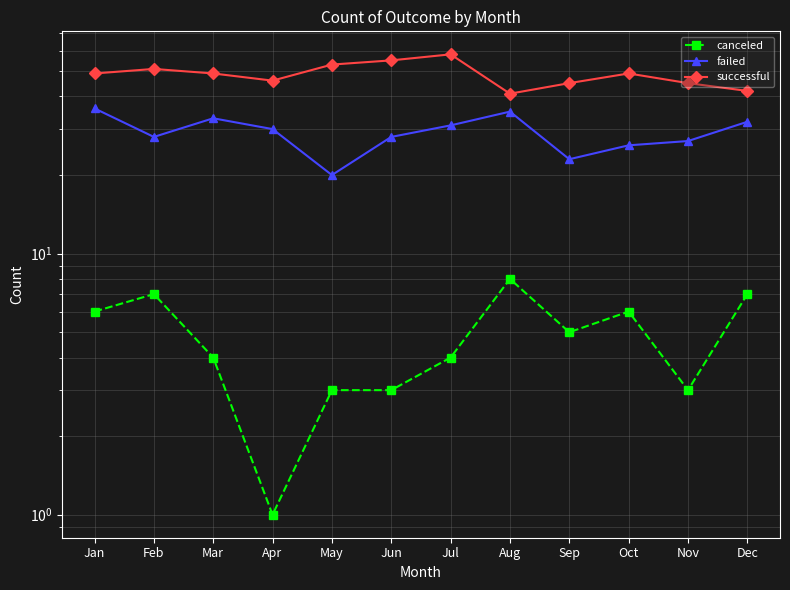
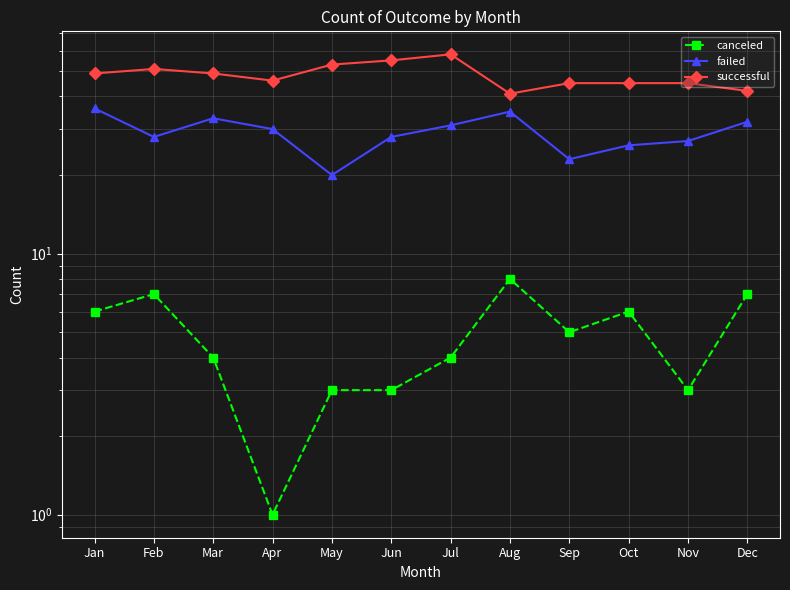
successful, Oct: 49 -> 45
